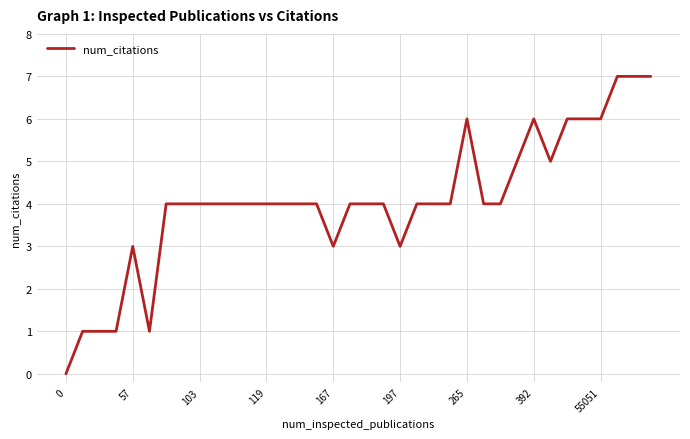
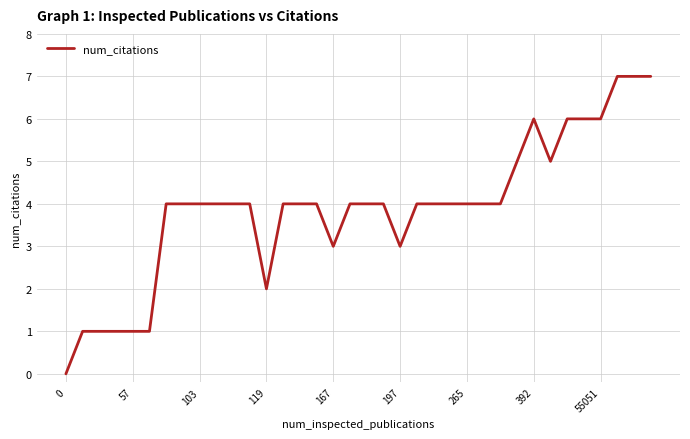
57: 3 -> 1
119: 4 -> 2
265: 6 -> 4
